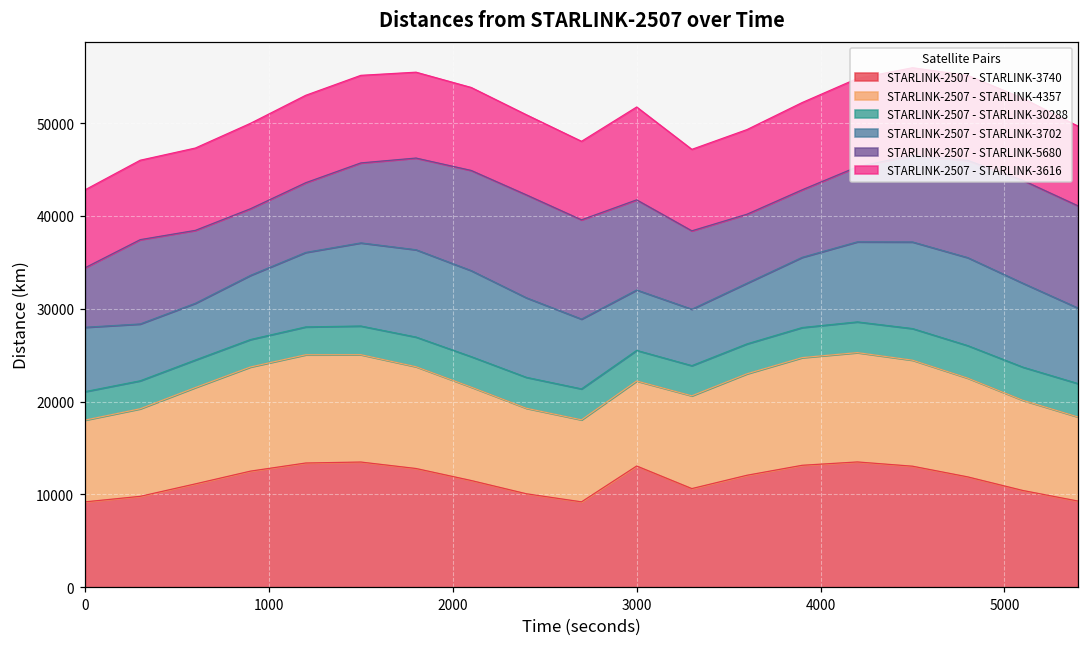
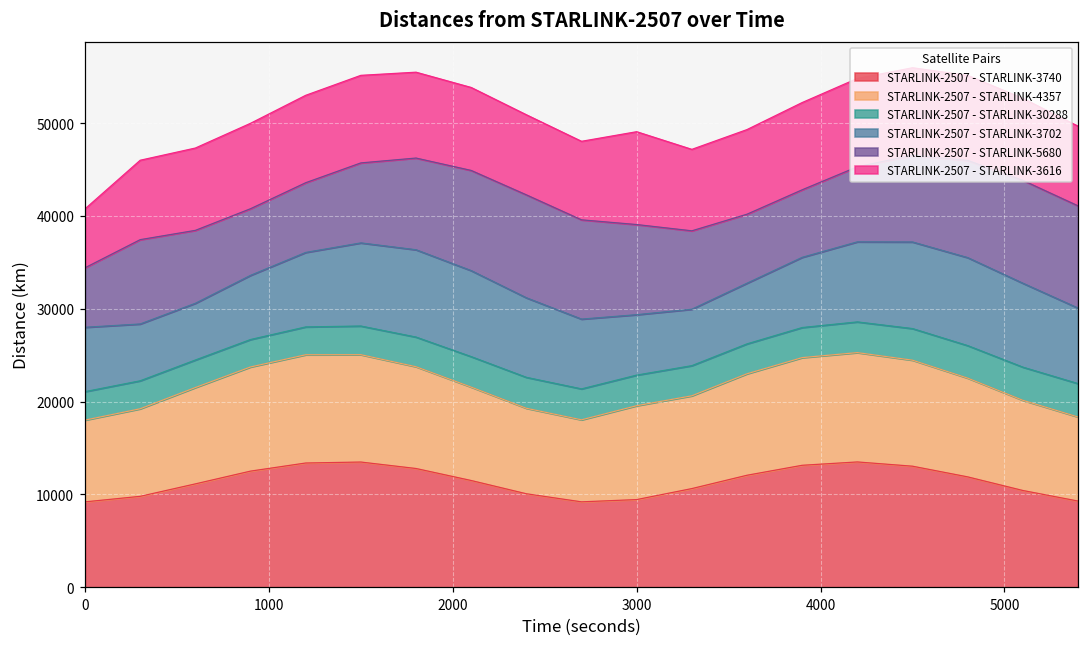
STARLINK-2507 - STARLINK-3616, 0: 8000 -> 6000
STARLINK-2507 - STARLINK-3740, 3000: 13000 -> 9000
STARLINK-2507 - STARLINK-4357, 3000: 9000 -> 10000
